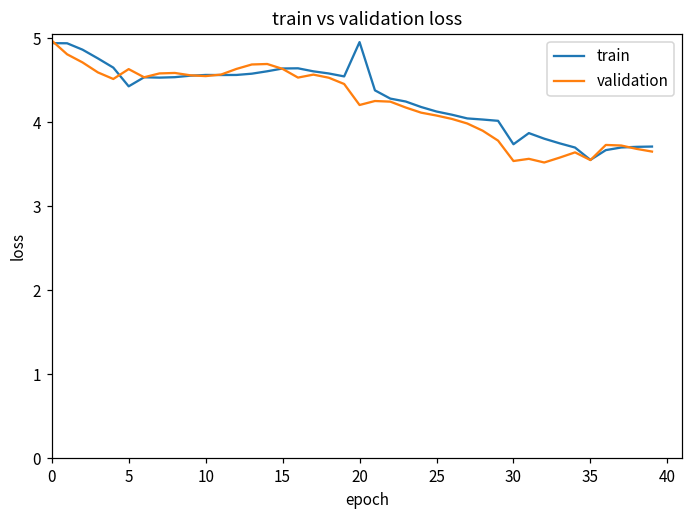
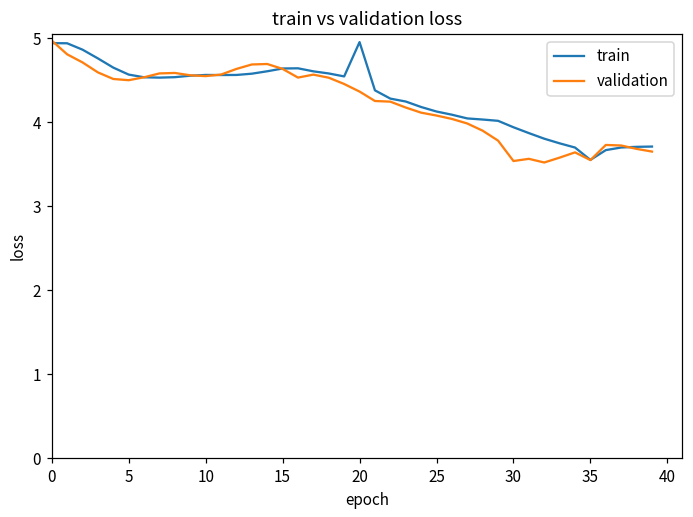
train, 5: 4.4 -> 4.6
validation, 5: 4.6 -> 4.5
validation, 20: 4.2 -> 4.4
train, 30: 3.7 -> 3.9
